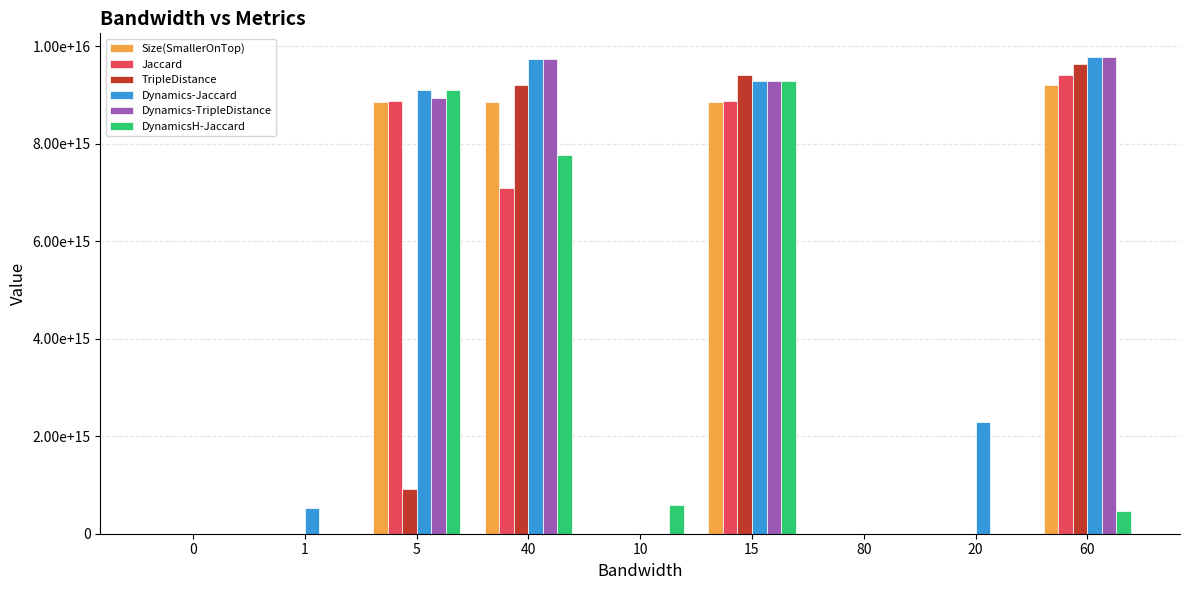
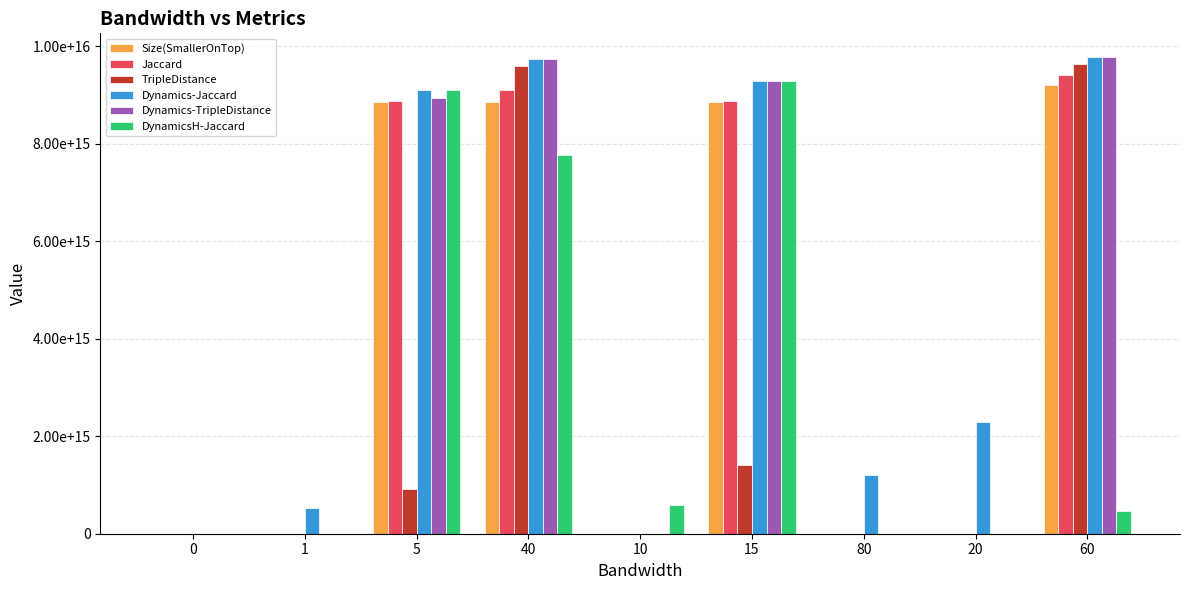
Jaccard, 40: 7100000000000000 -> 9100000000000000
TripleDistance, 40: 9200000000000000 -> 9600000000000000
TripleDistance, 15: 9400000000000000 -> 1400000000000000
Dynamics-Jaccard, 80: 0 -> 1200000000000000
